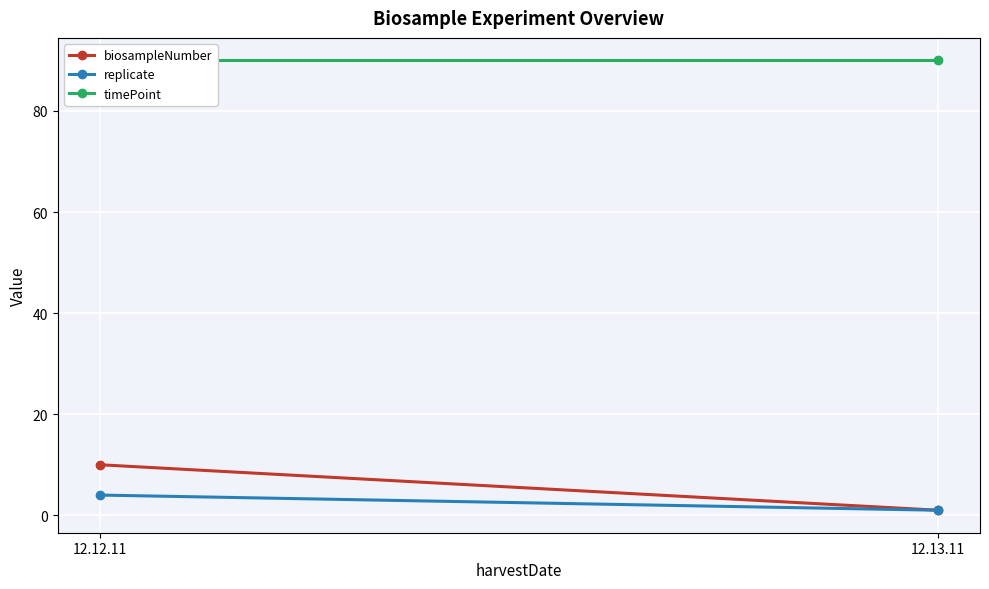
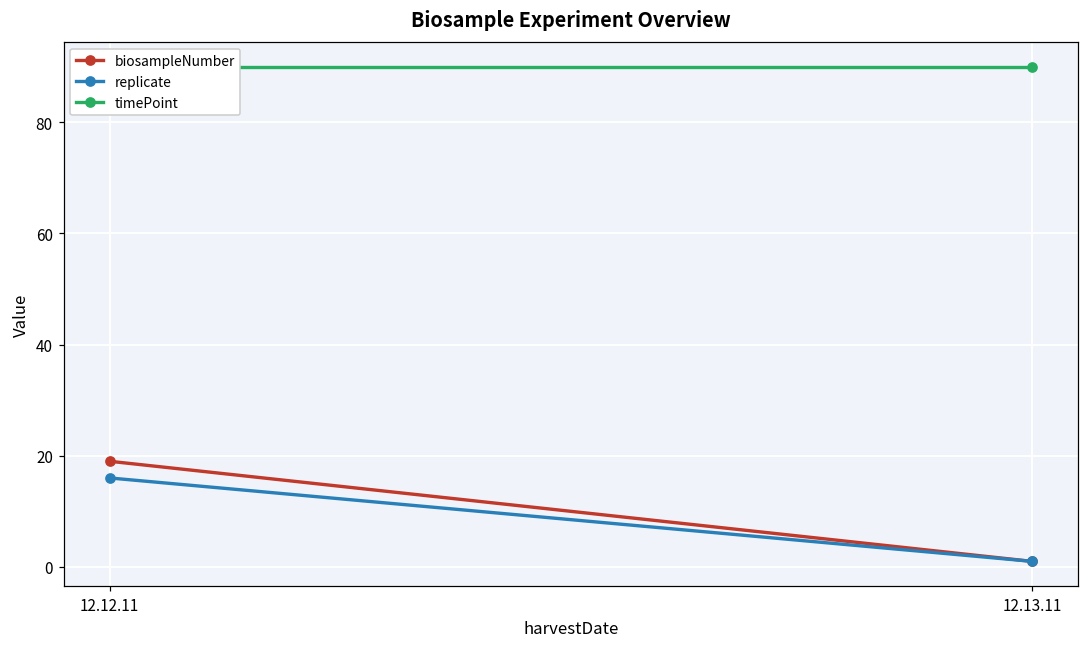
biosampleNumber, 12.12.11: 10 -> 19
replicate, 12.12.11: 4 -> 16
